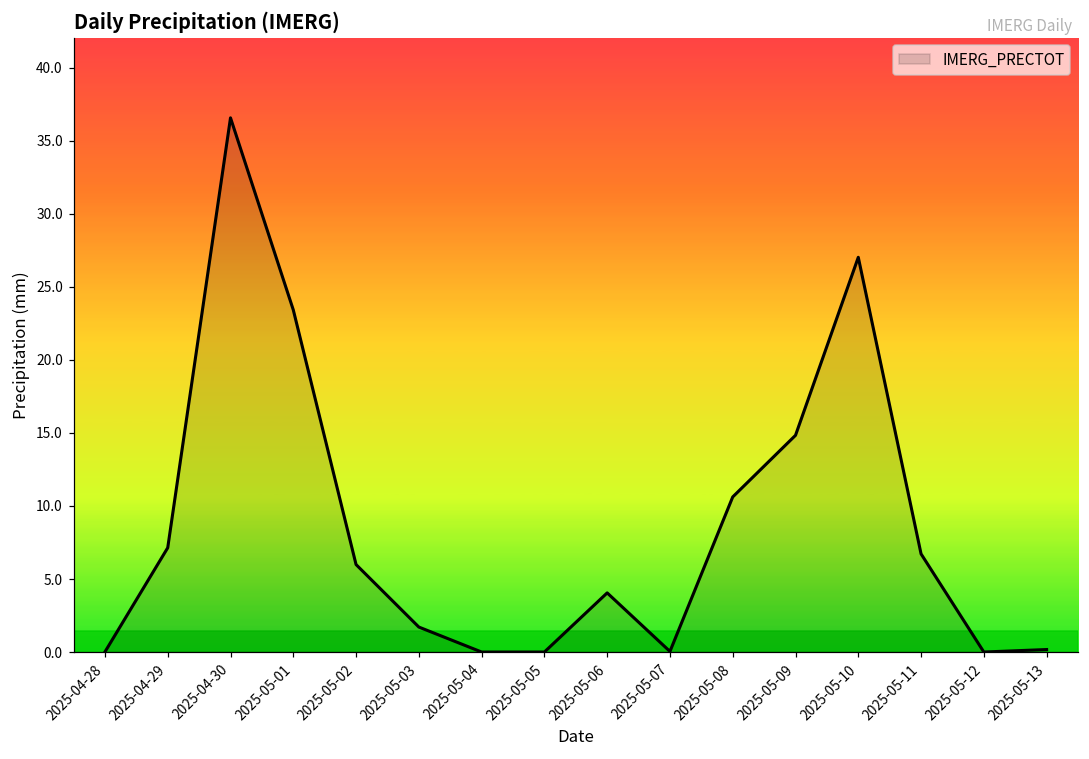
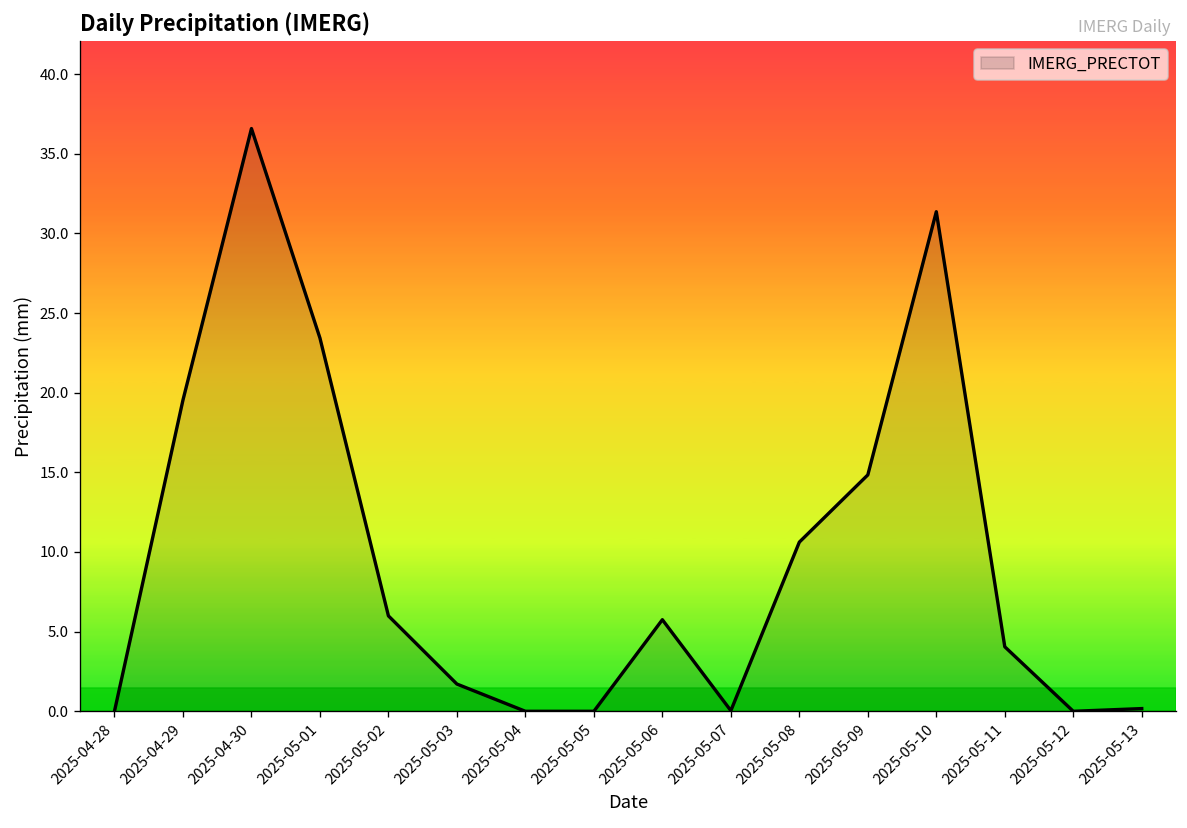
2025-04-29: 7.1 -> 19.5
2025-05-06: 4.1 -> 5.8
2025-05-10: 27.0 -> 31.4
2025-05-11: 6.7 -> 4.1
